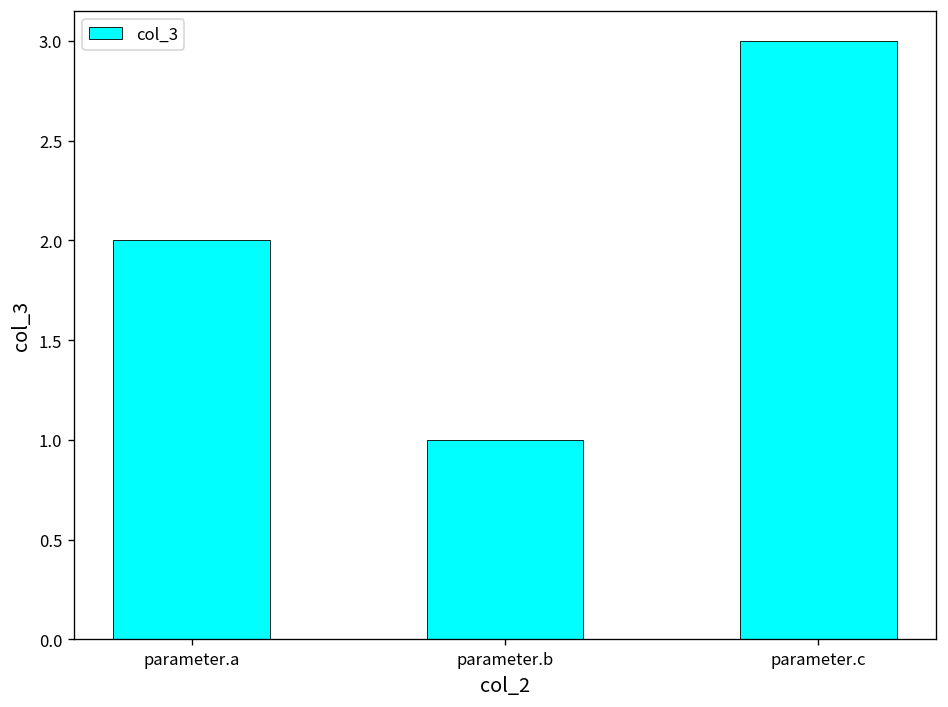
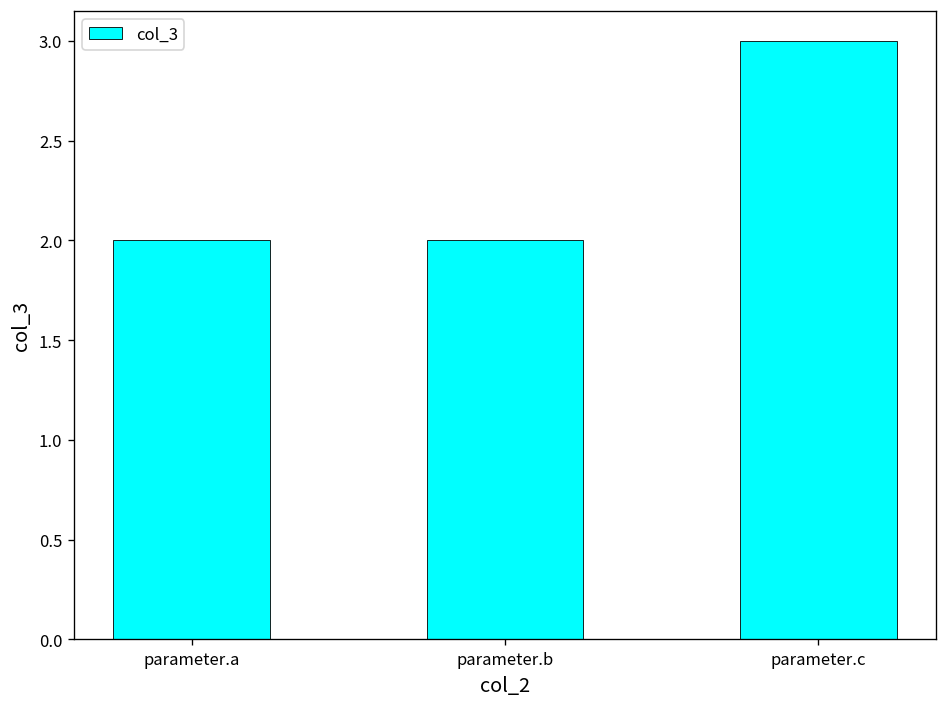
parameter.b: 1 -> 2
